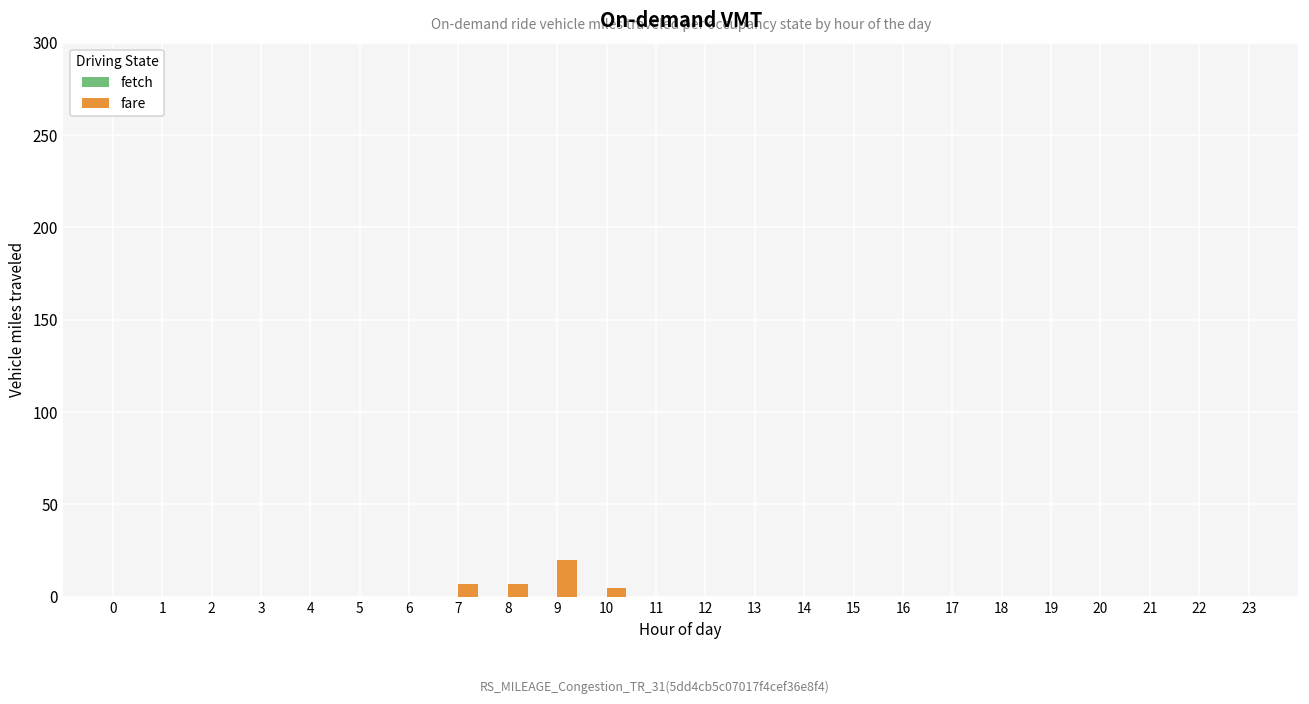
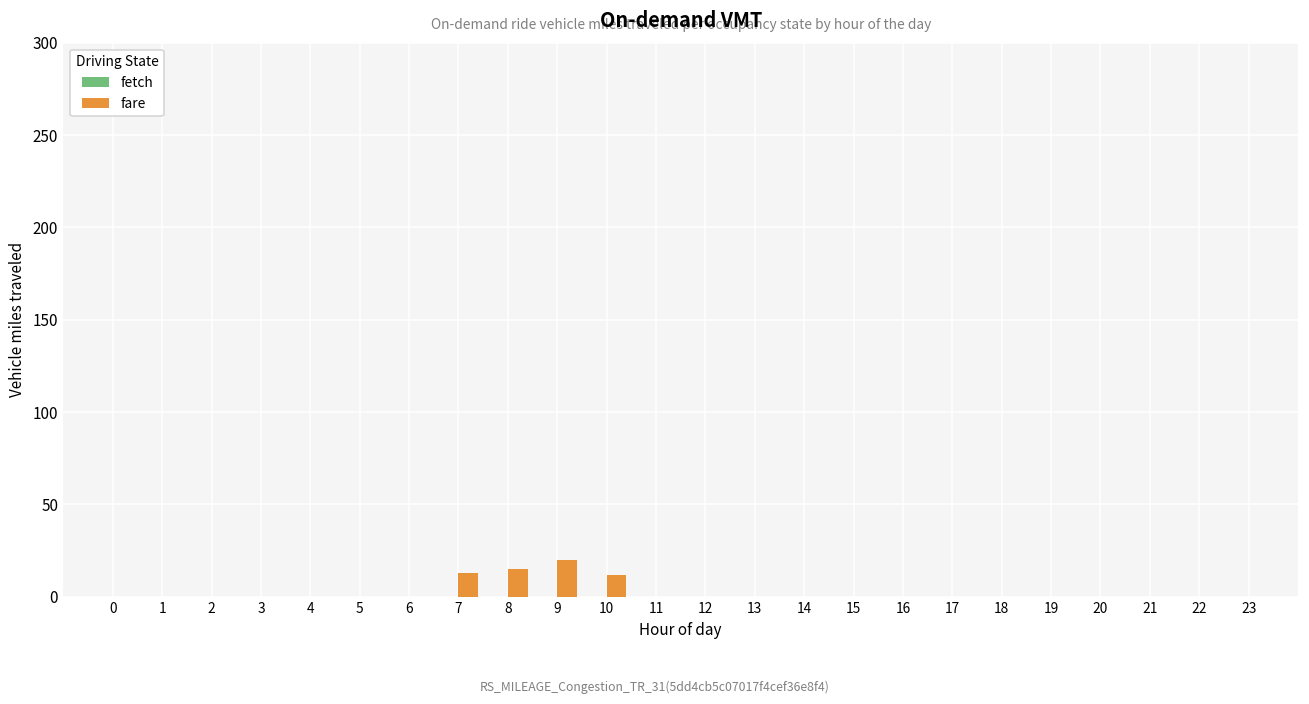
fare, 7: 7 -> 13
fare, 8: 7 -> 15
fare, 10: 5 -> 12
